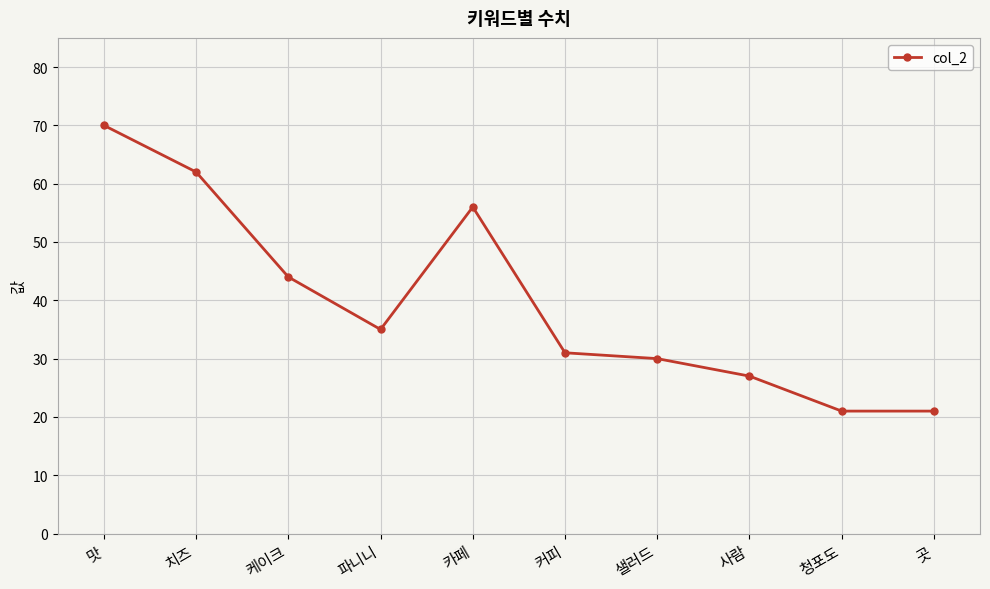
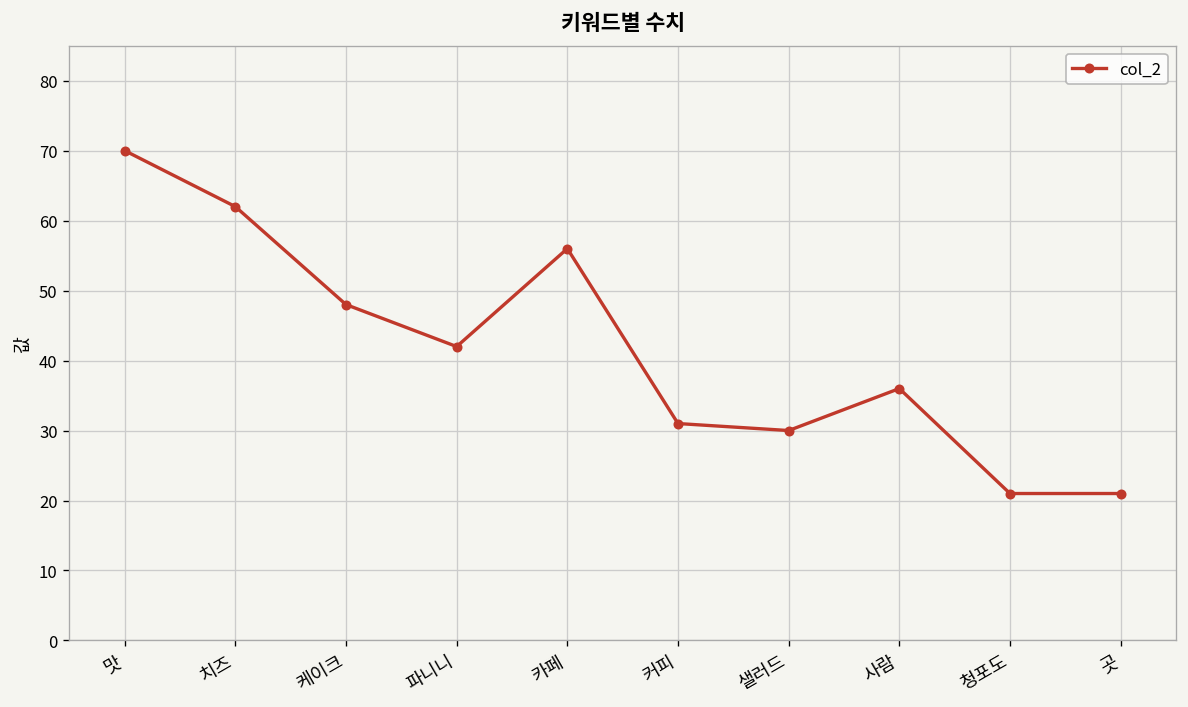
케이크: 44 -> 48
파니니: 35 -> 42
사람: 27 -> 36
